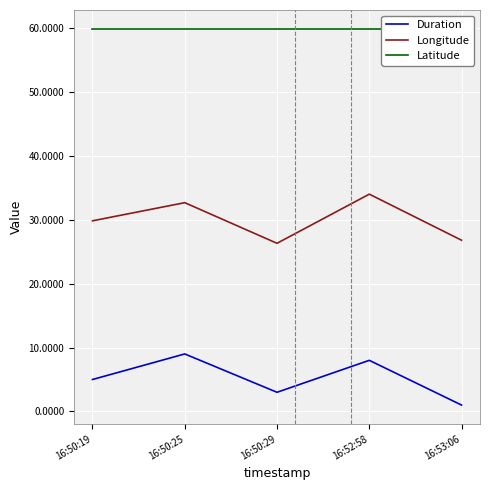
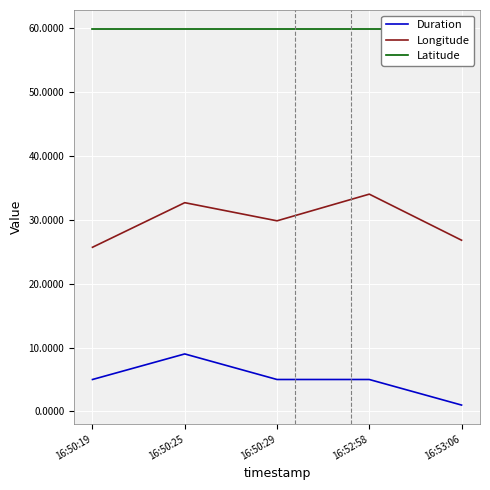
Longitude, 16:50:19: 30 -> 26
Duration, 16:50:29: 3 -> 5
Longitude, 16:50:29: 26 -> 30
Duration, 16:52:58: 8 -> 5
